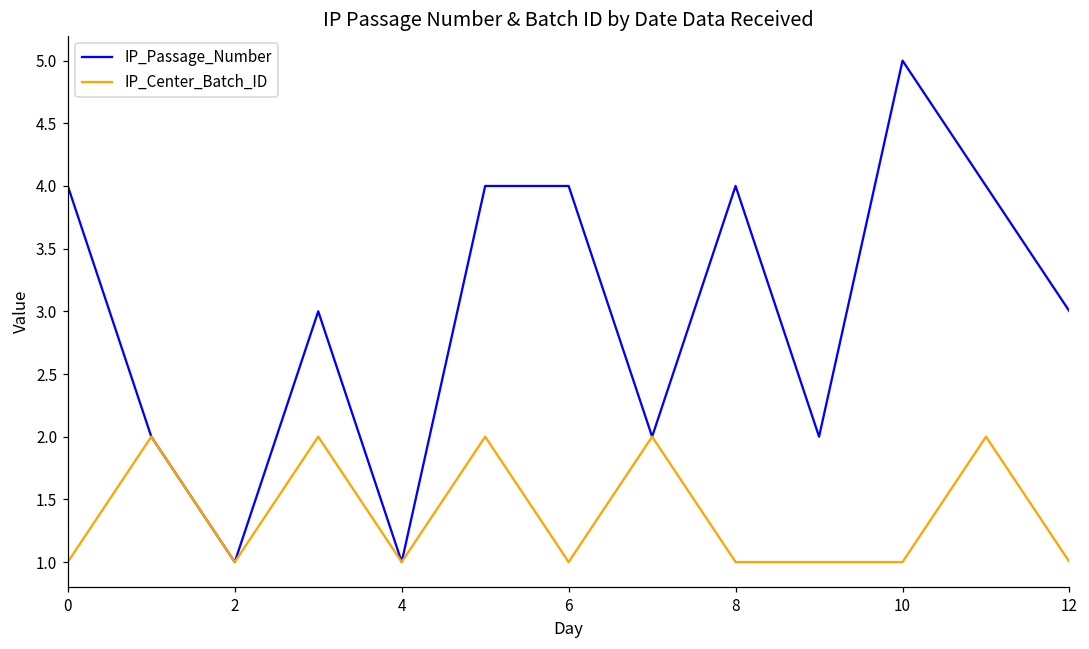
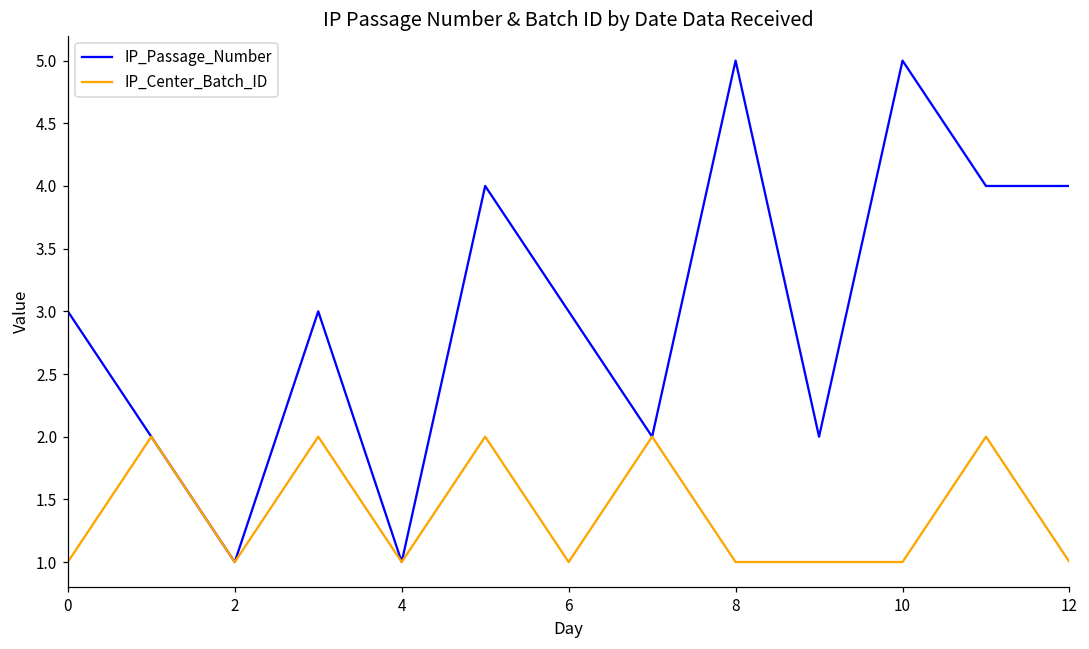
IP_Passage_Number, 0: 4 -> 3
IP_Passage_Number, 6: 4 -> 3
IP_Passage_Number, 8: 4 -> 5
IP_Passage_Number, 12: 3 -> 4
